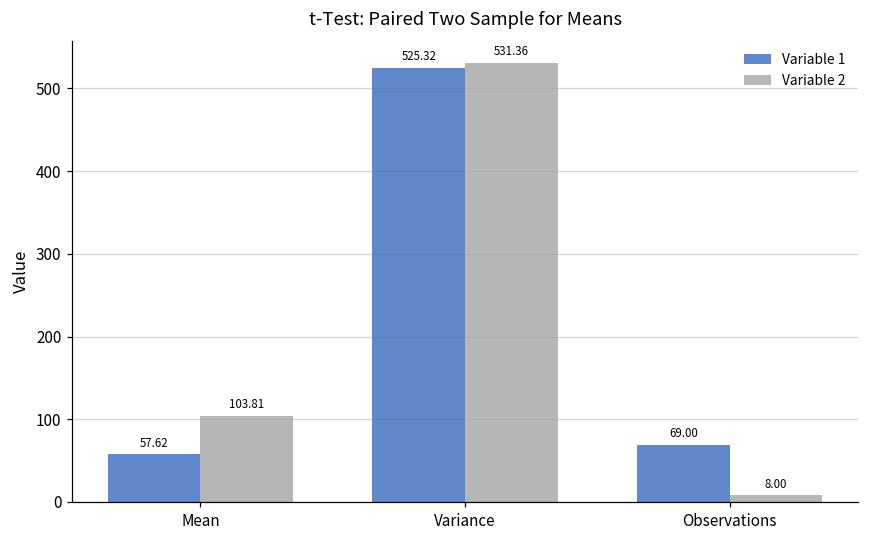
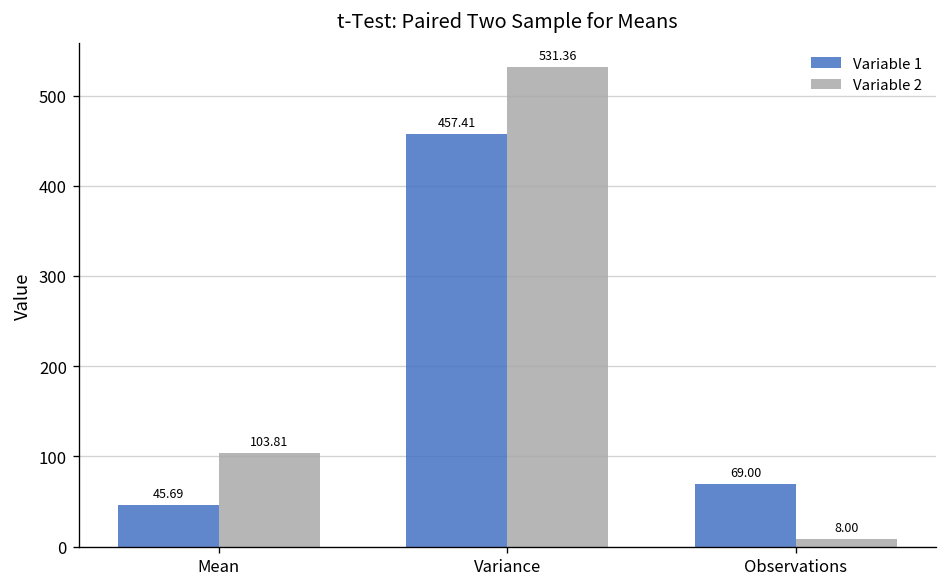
Variable 1, Mean: 57.62 -> 45.69
Variable 1, Variance: 525.32 -> 457.41
